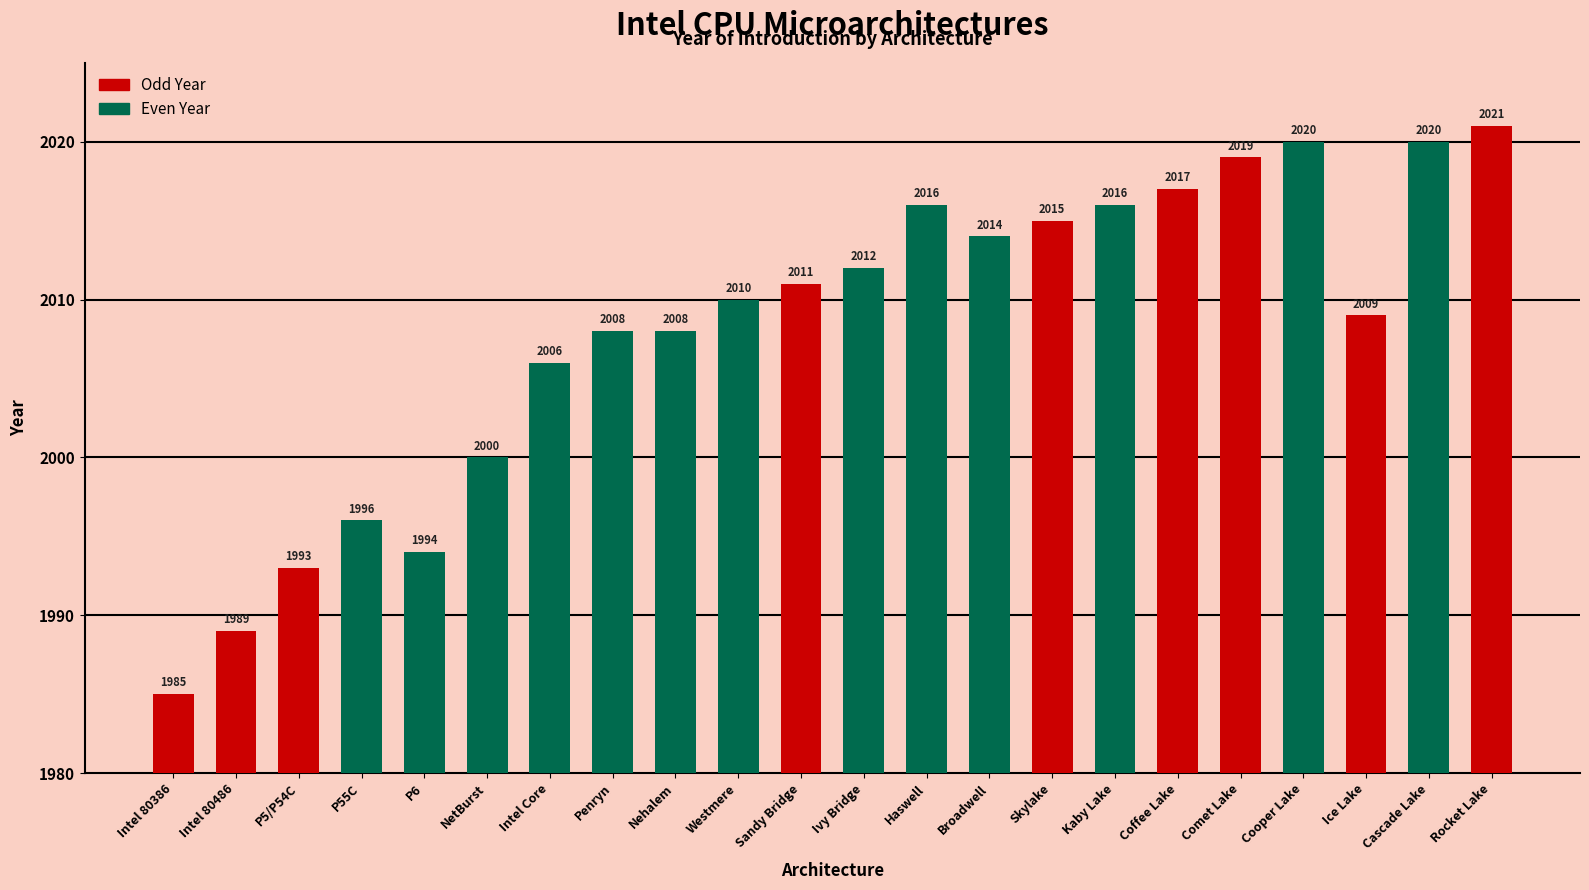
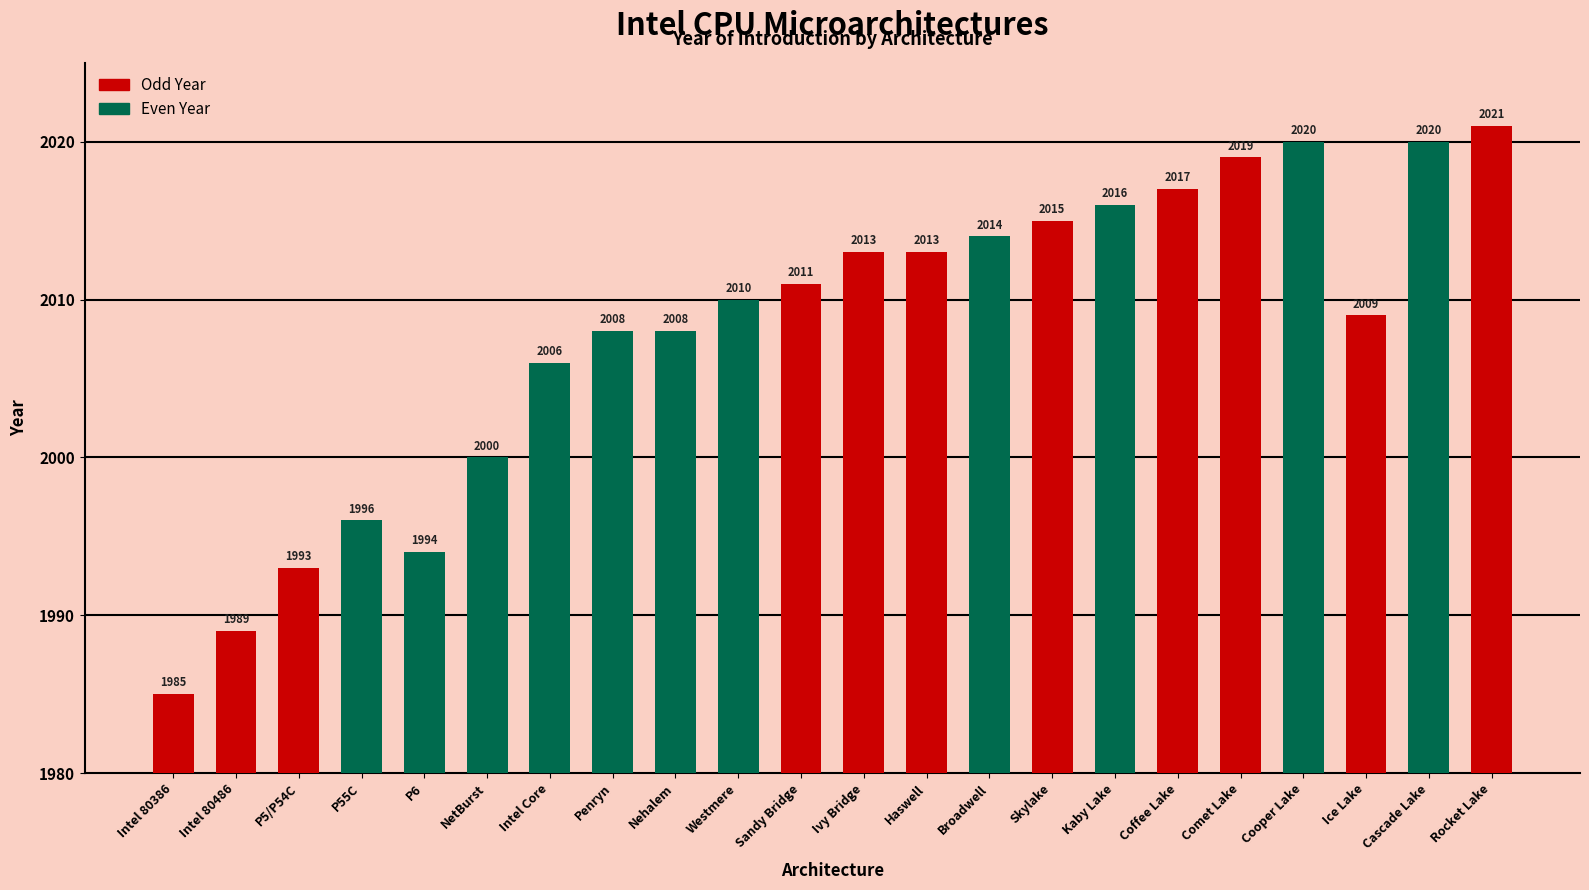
Ivy Bridge: 2012 -> 2013
Haswell: 2016 -> 2013
